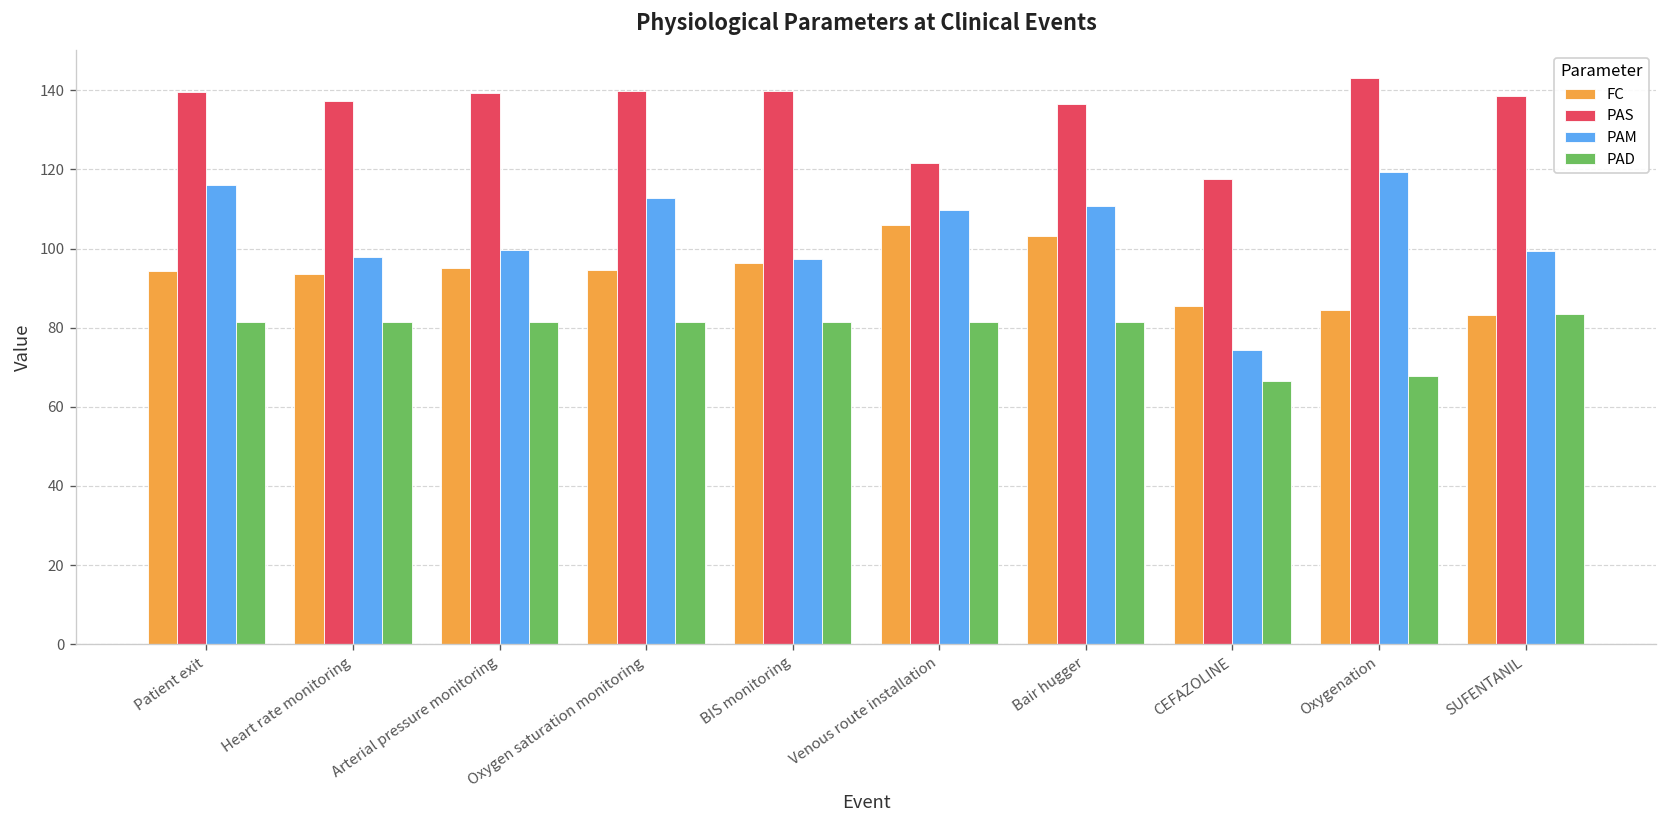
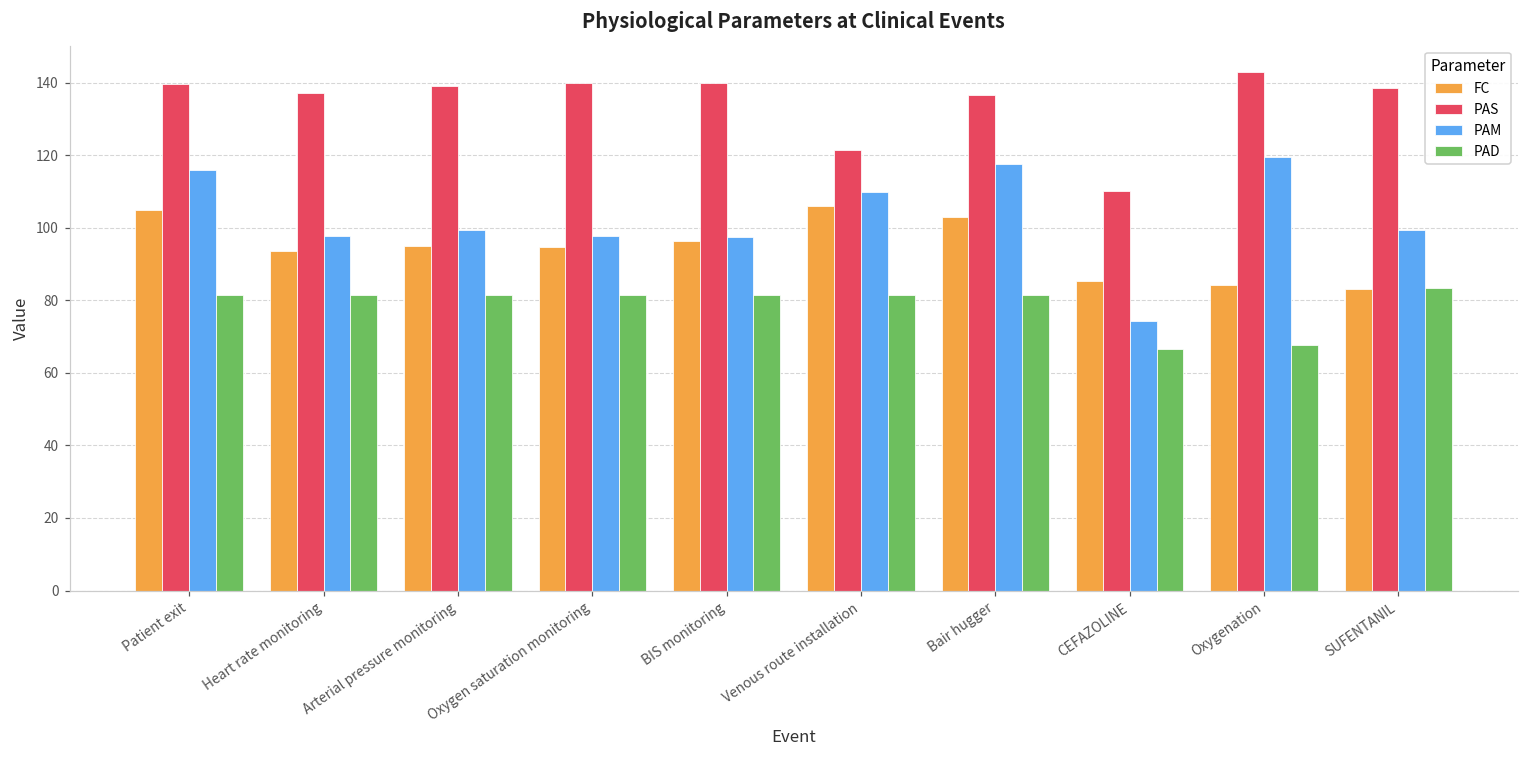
FC, Patient exit: 94 -> 105
PAM, Oxygen saturation monitoring: 113 -> 98
PAM, Bair hugger: 111 -> 118
PAS, CEFAZOLINE: 118 -> 110
